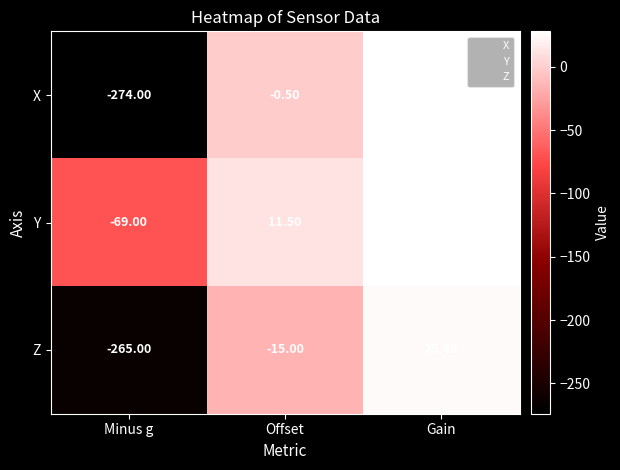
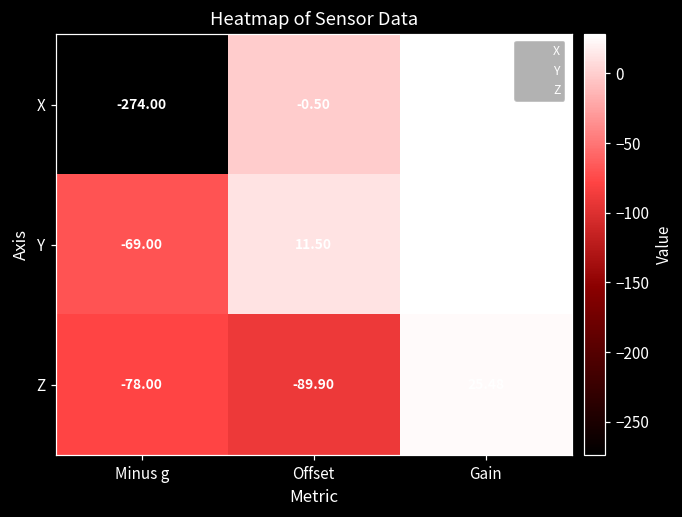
Z, Minus g: -265.00 -> -78.00
Z, Offset: -15.00 -> -89.90
